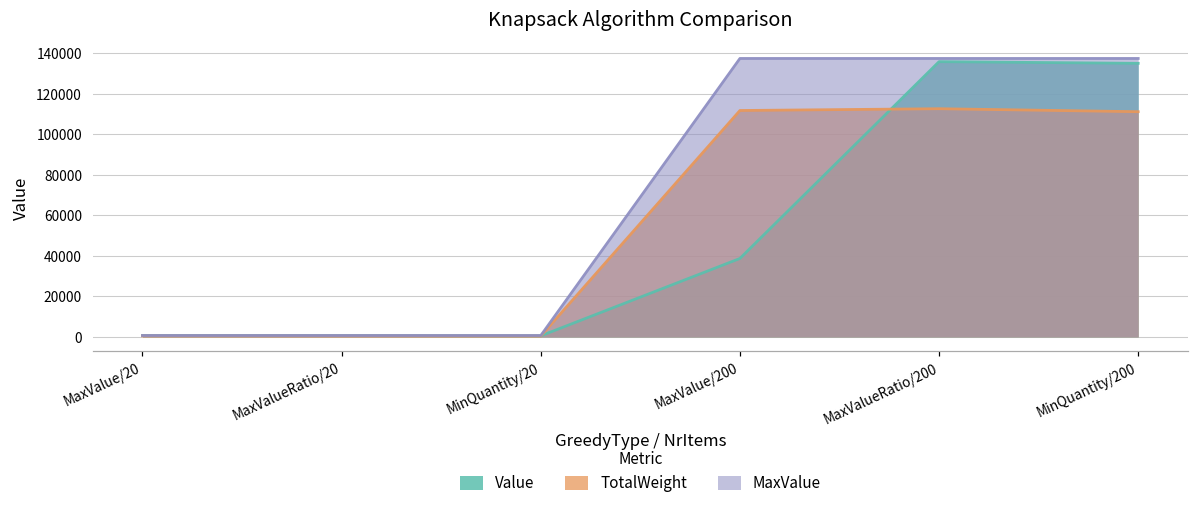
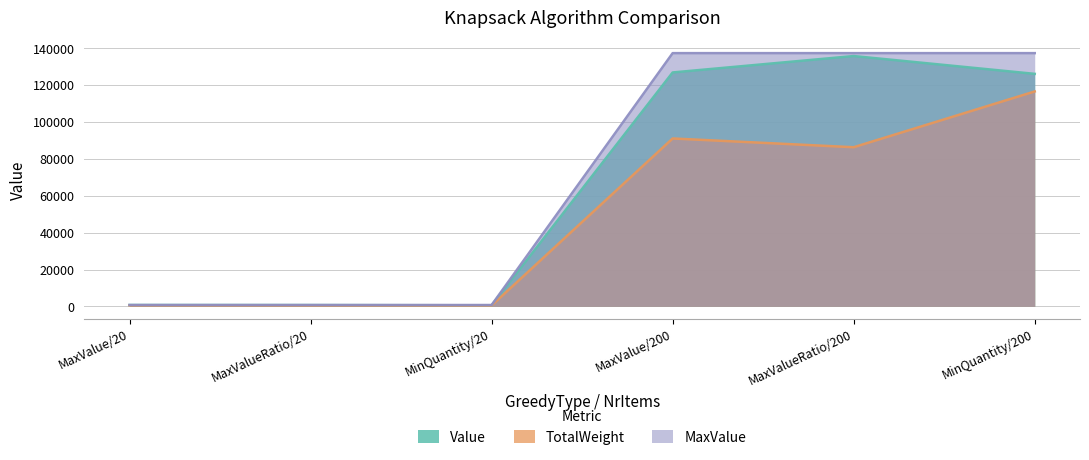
Value, MaxValue/200: 39000 -> 127000
TotalWeight, MaxValue/200: 112000 -> 91000
TotalWeight, MaxValueRatio/200: 113000 -> 86000
Value, MinQuantity/200: 135000 -> 126000
TotalWeight, MinQuantity/200: 111000 -> 117000
